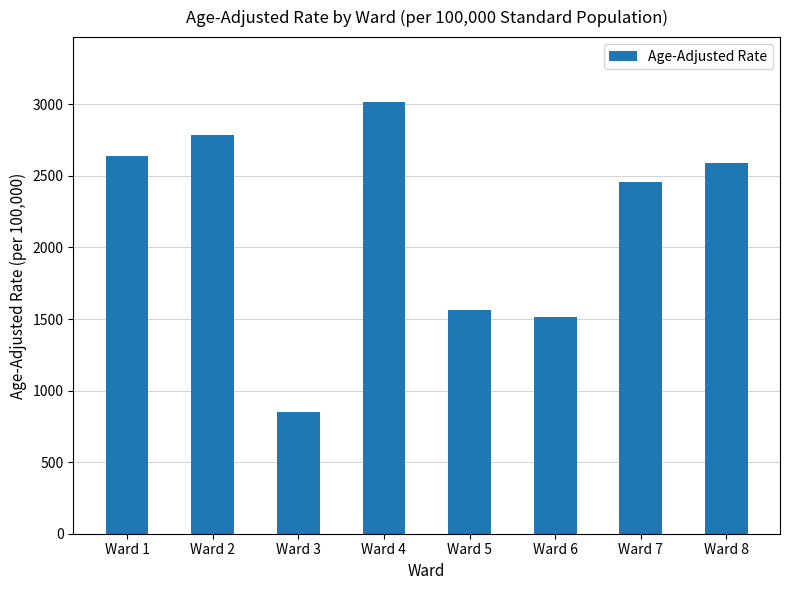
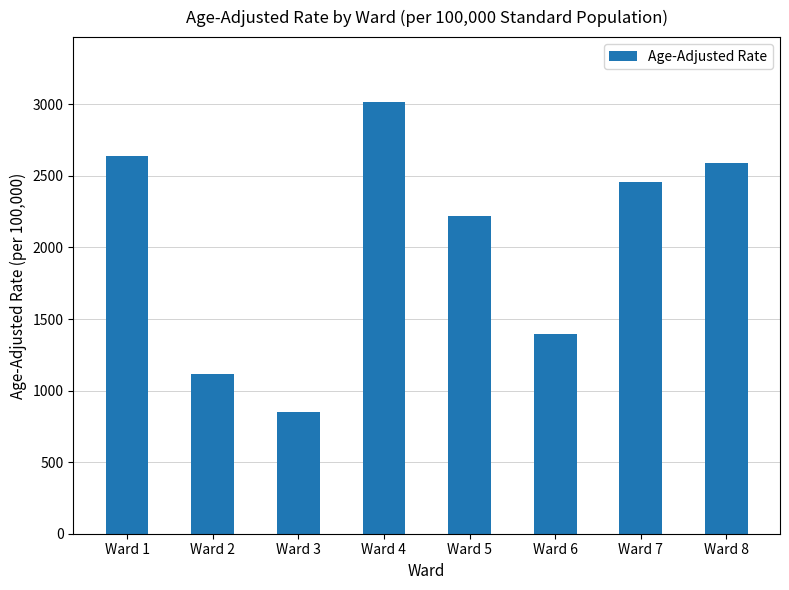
Ward 2: 2780 -> 1120
Ward 5: 1570 -> 2220
Ward 6: 1520 -> 1390
